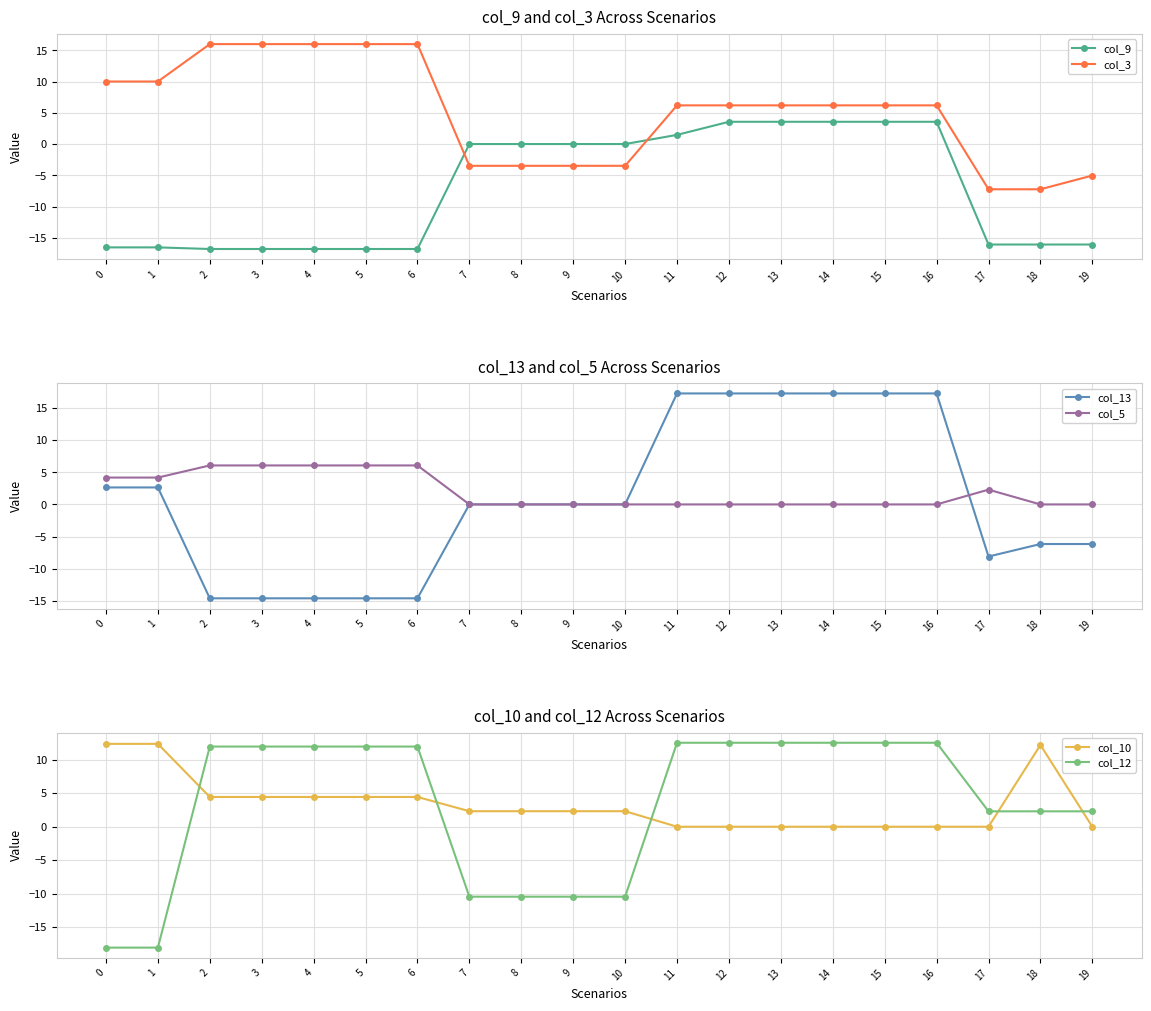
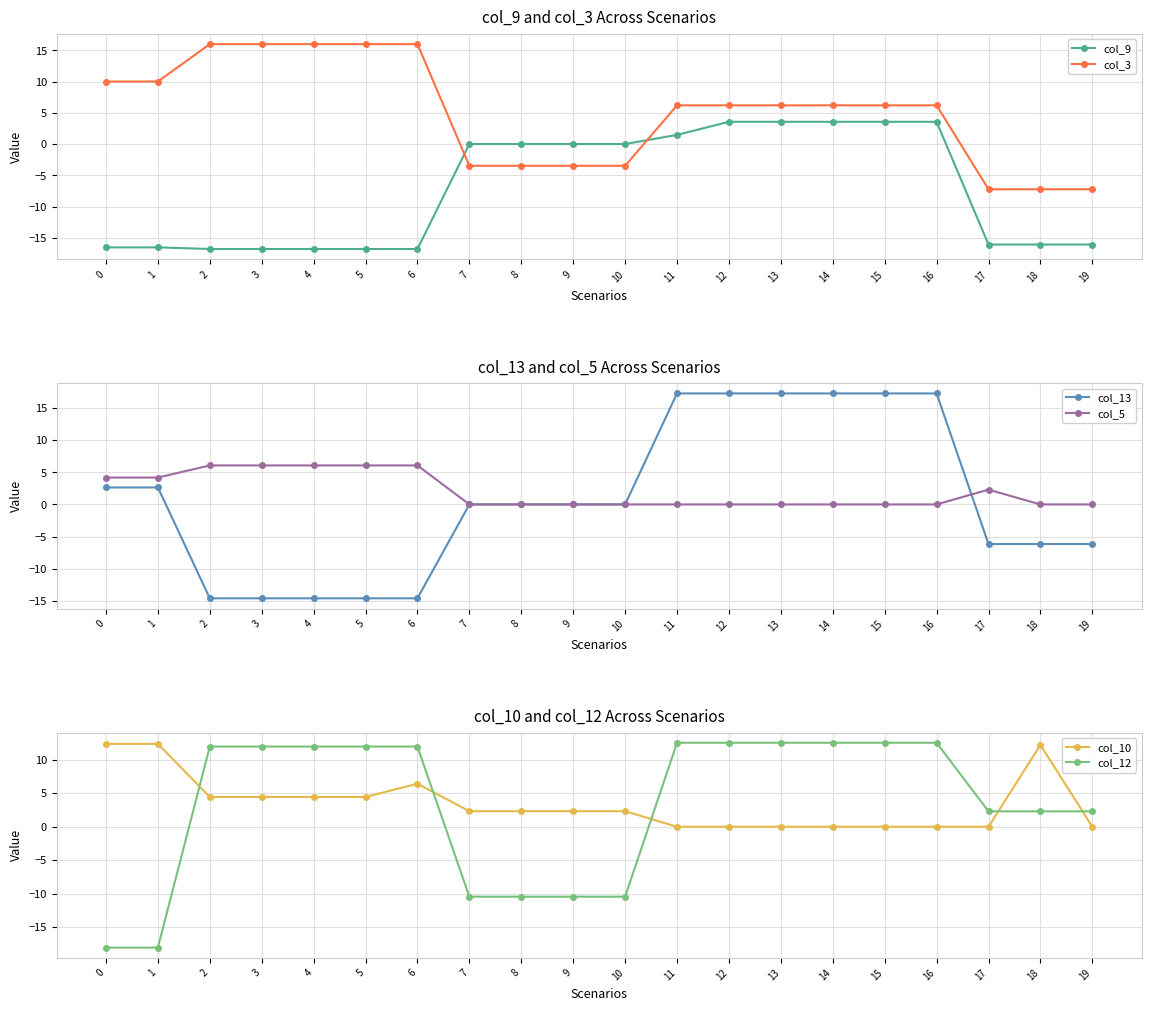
col_9 and col_3 Across Scenarios, col_3, 19: -5 -> -7
col_13 and col_5 Across Scenarios, col_13, 17: -8 -> -6
col_10 and col_12 Across Scenarios, col_10, 6: 4 -> 6
